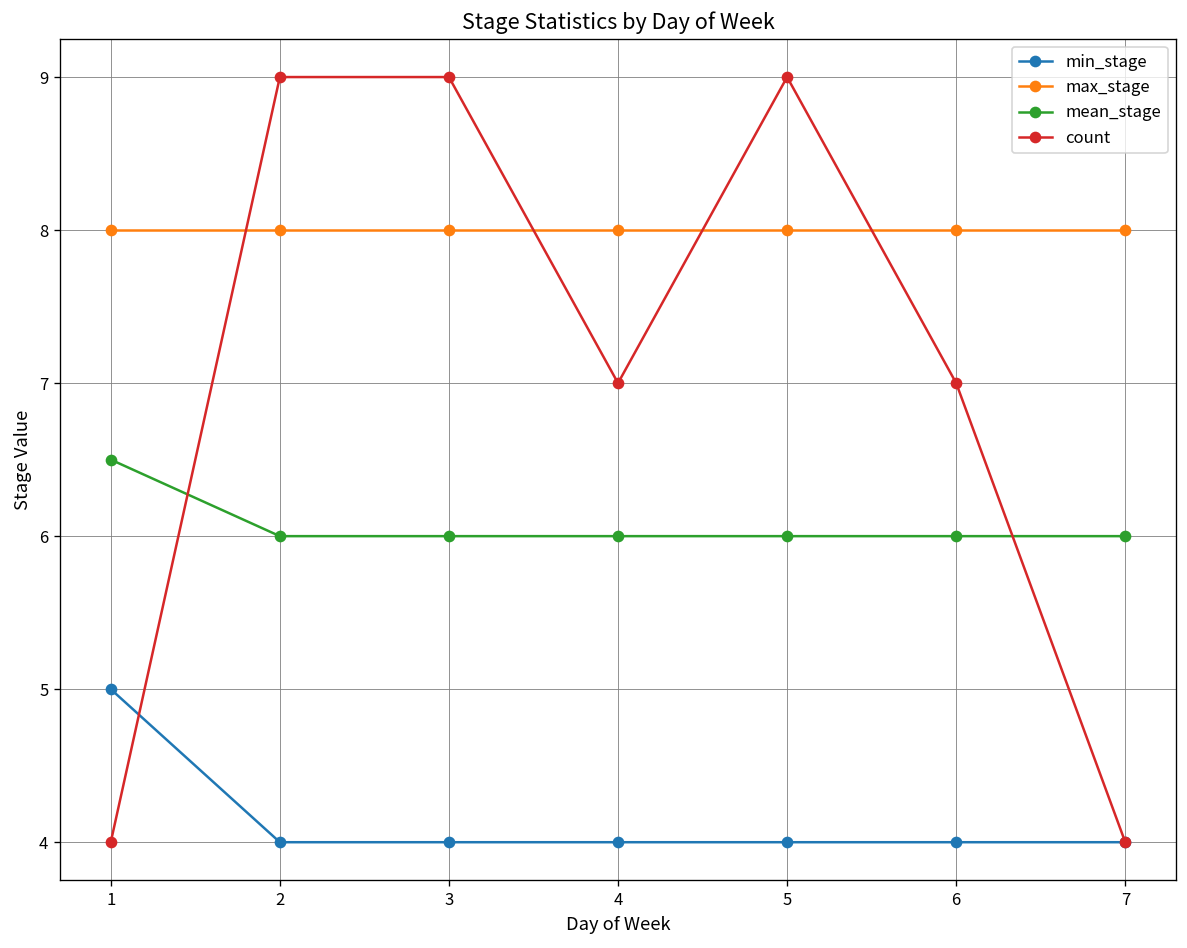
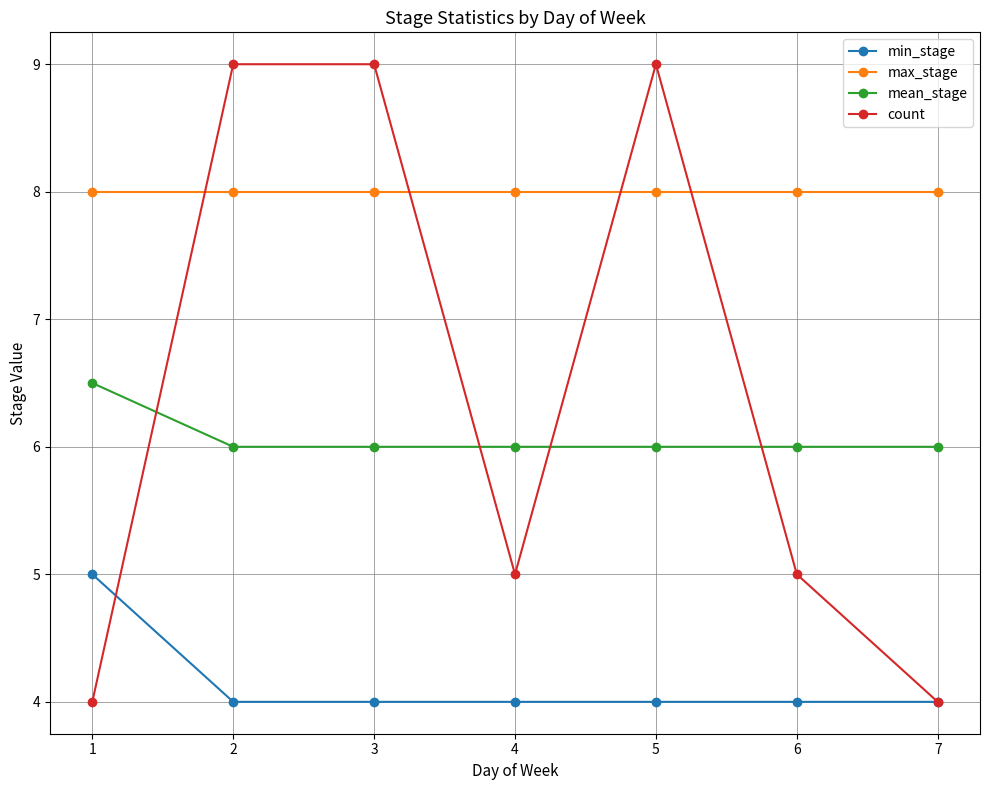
count, 4: 7 -> 5
count, 6: 7 -> 5
